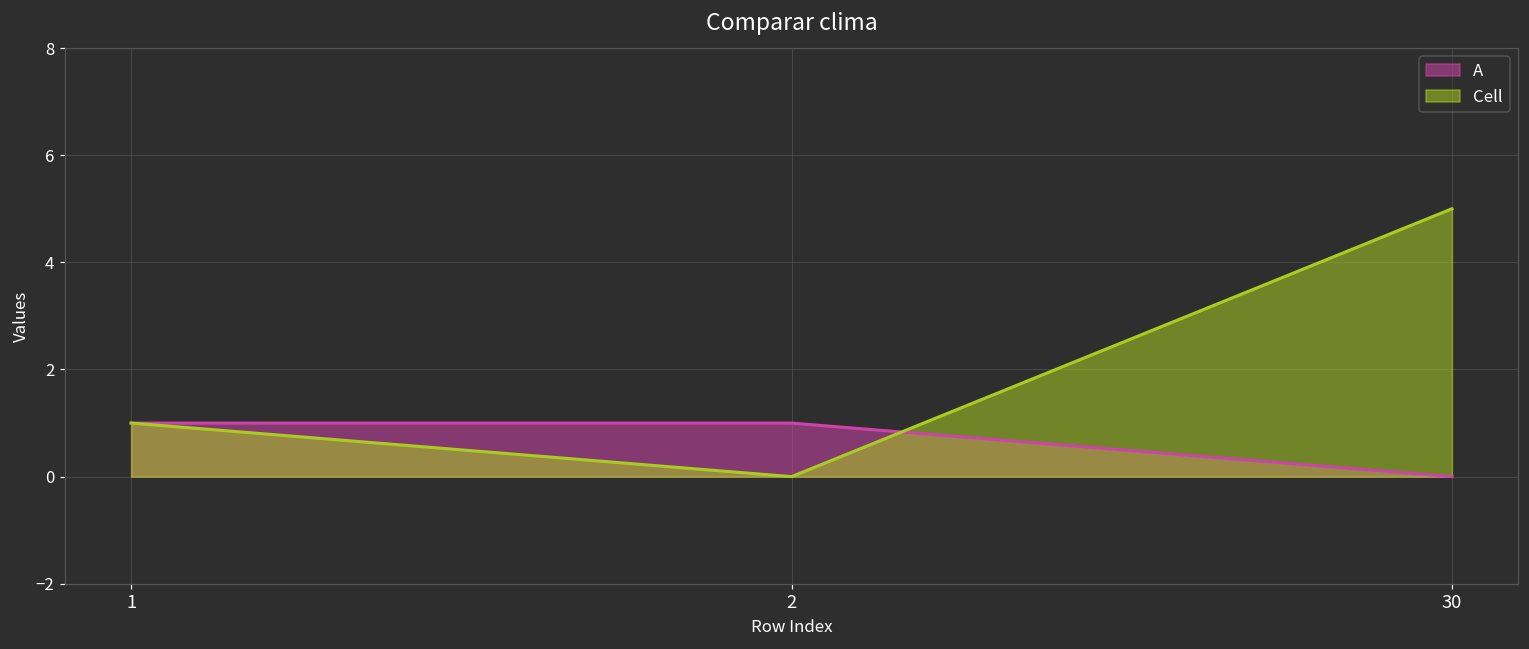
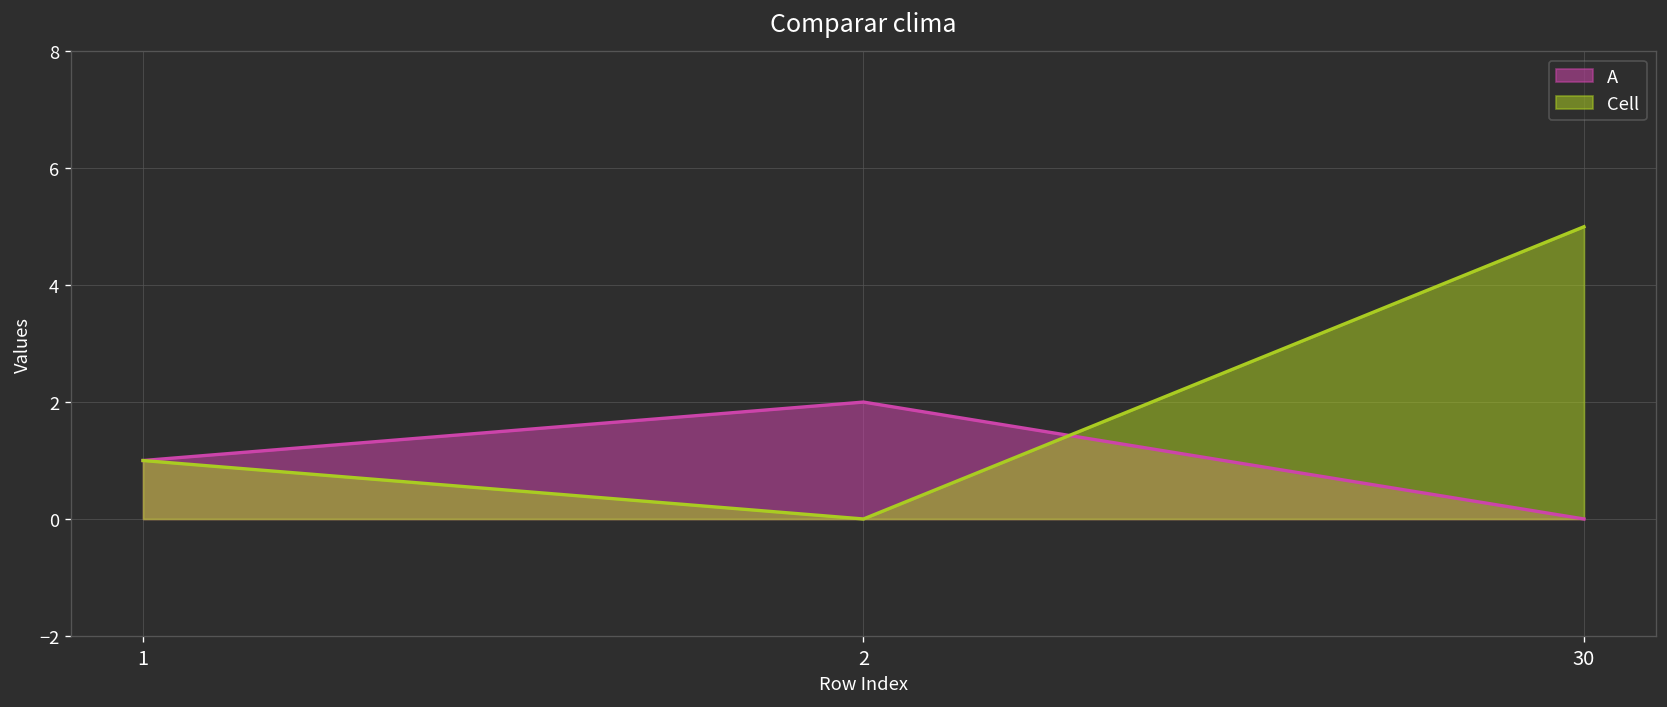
A, 2: 1 -> 2
